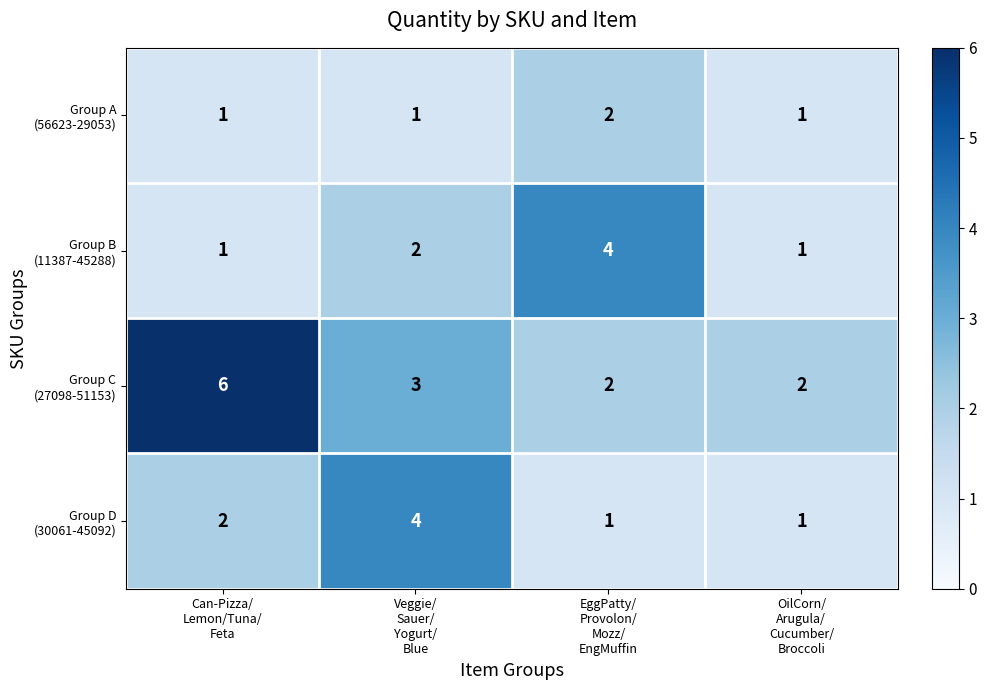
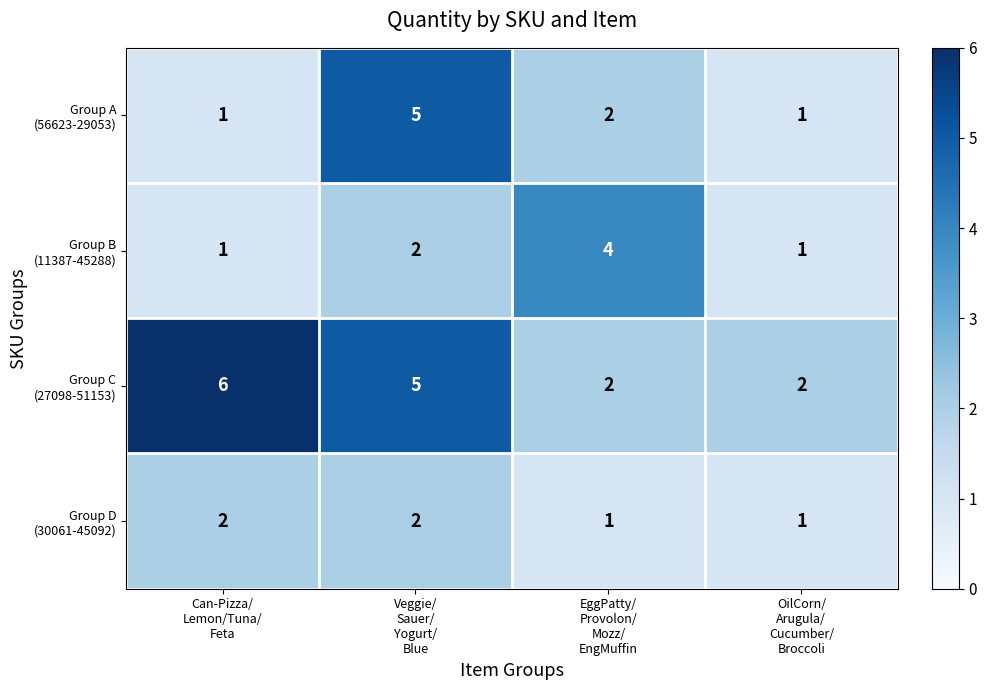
Group A (56623-29053), Veggie/ Sauer/ Yogurt/ Blue: 1 -> 5
Group C (27098-51153), Veggie/ Sauer/ Yogurt/ Blue: 3 -> 5
Group D (30061-45092), Veggie/ Sauer/ Yogurt/ Blue: 4 -> 2
